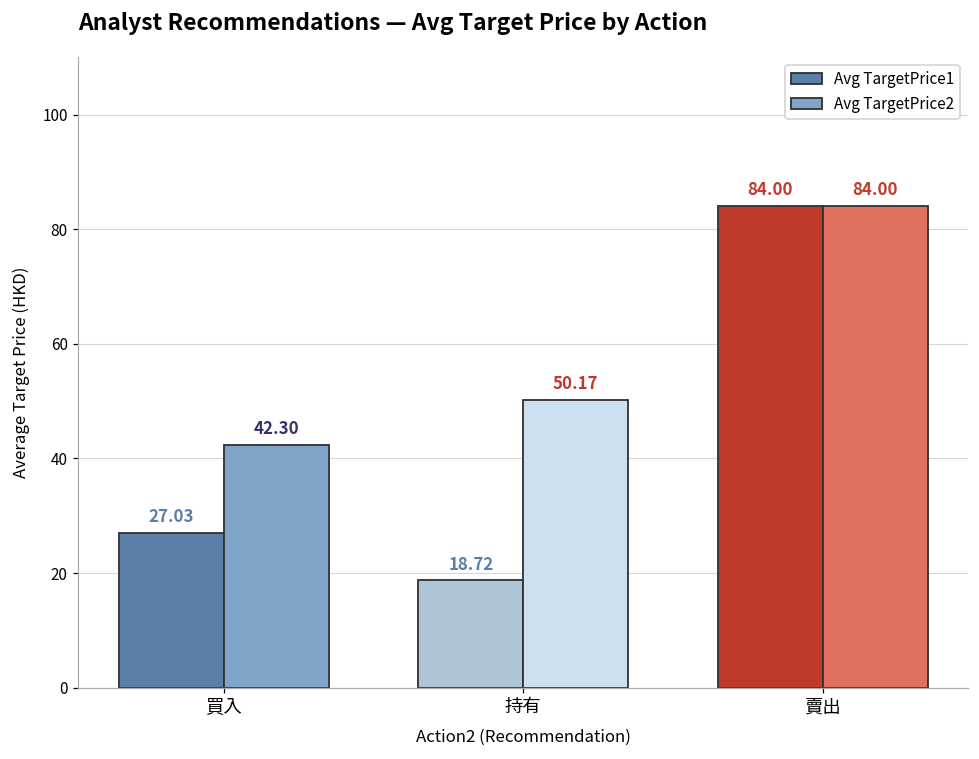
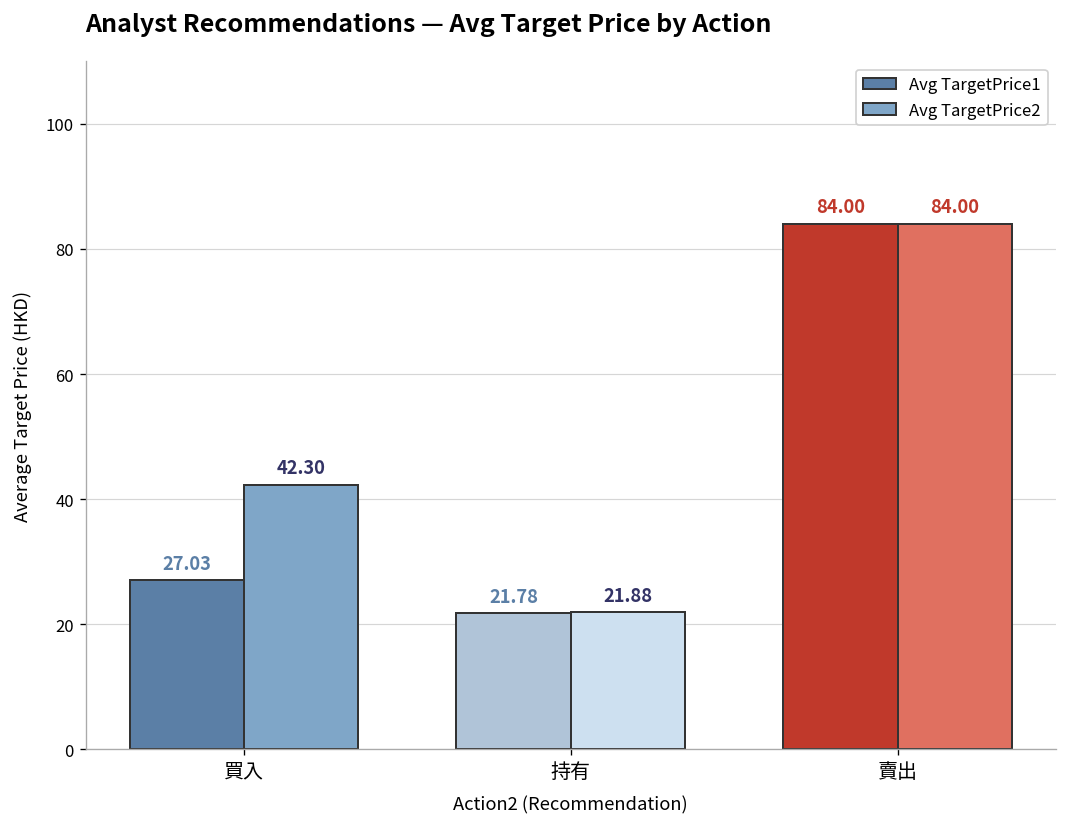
Avg TargetPrice1, 持有: 18.72 -> 21.78
Avg TargetPrice2, 持有: 50.17 -> 21.88
